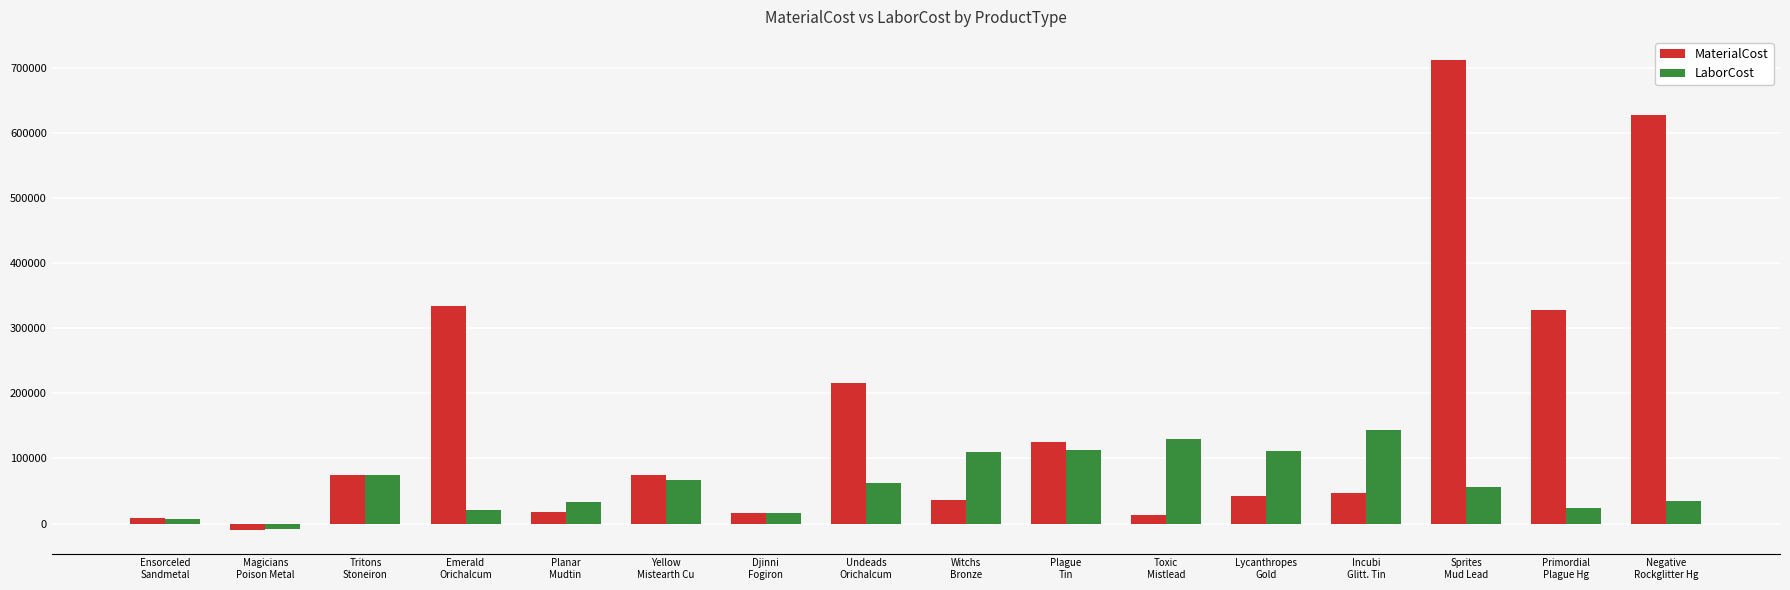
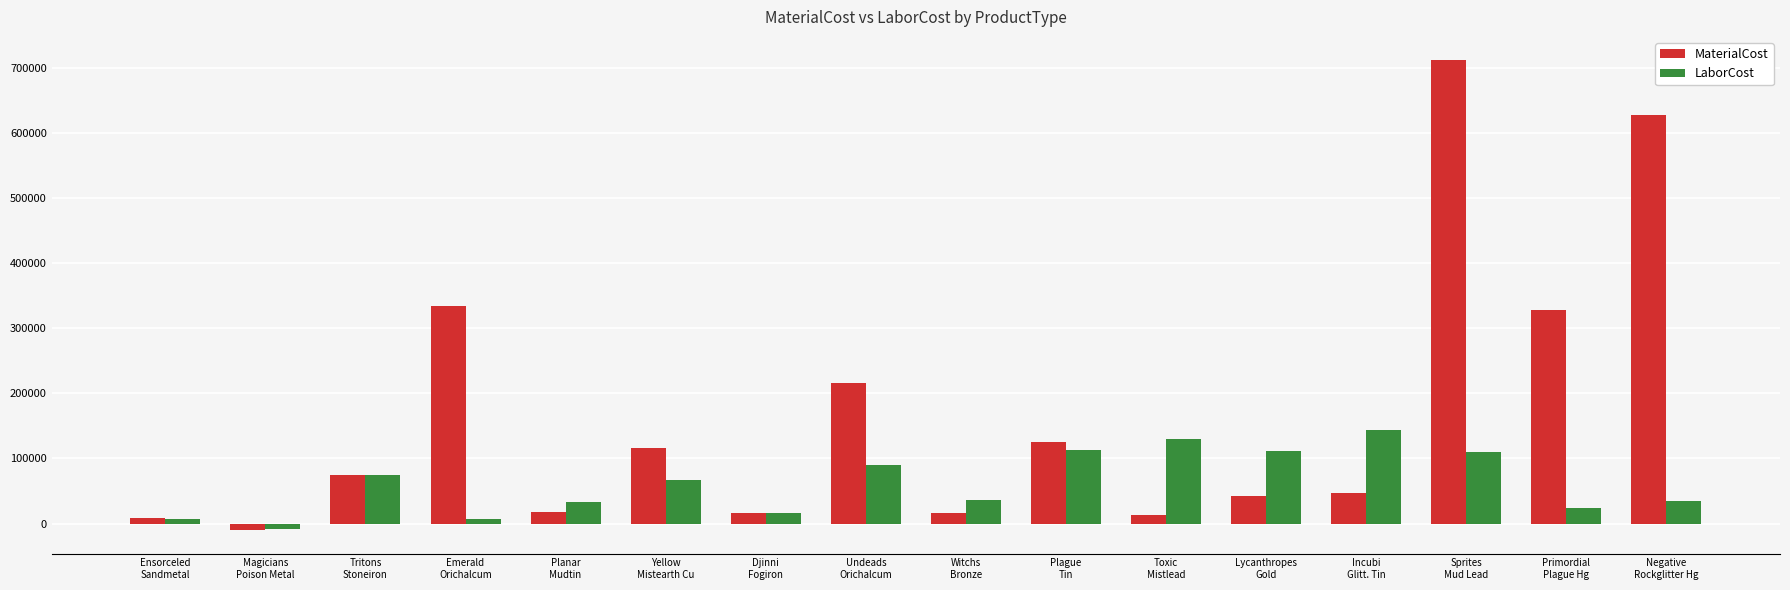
LaborCost, Emerald Orichalcum: 20000 -> 10000
MaterialCost, Yellow Mistearth Cu: 70000 -> 120000
LaborCost, Undeads Orichalcum: 60000 -> 90000
MaterialCost, Witchs Bronze: 40000 -> 20000
LaborCost, Witchs Bronze: 110000 -> 40000
LaborCost, Sprites Mud Lead: 60000 -> 110000
